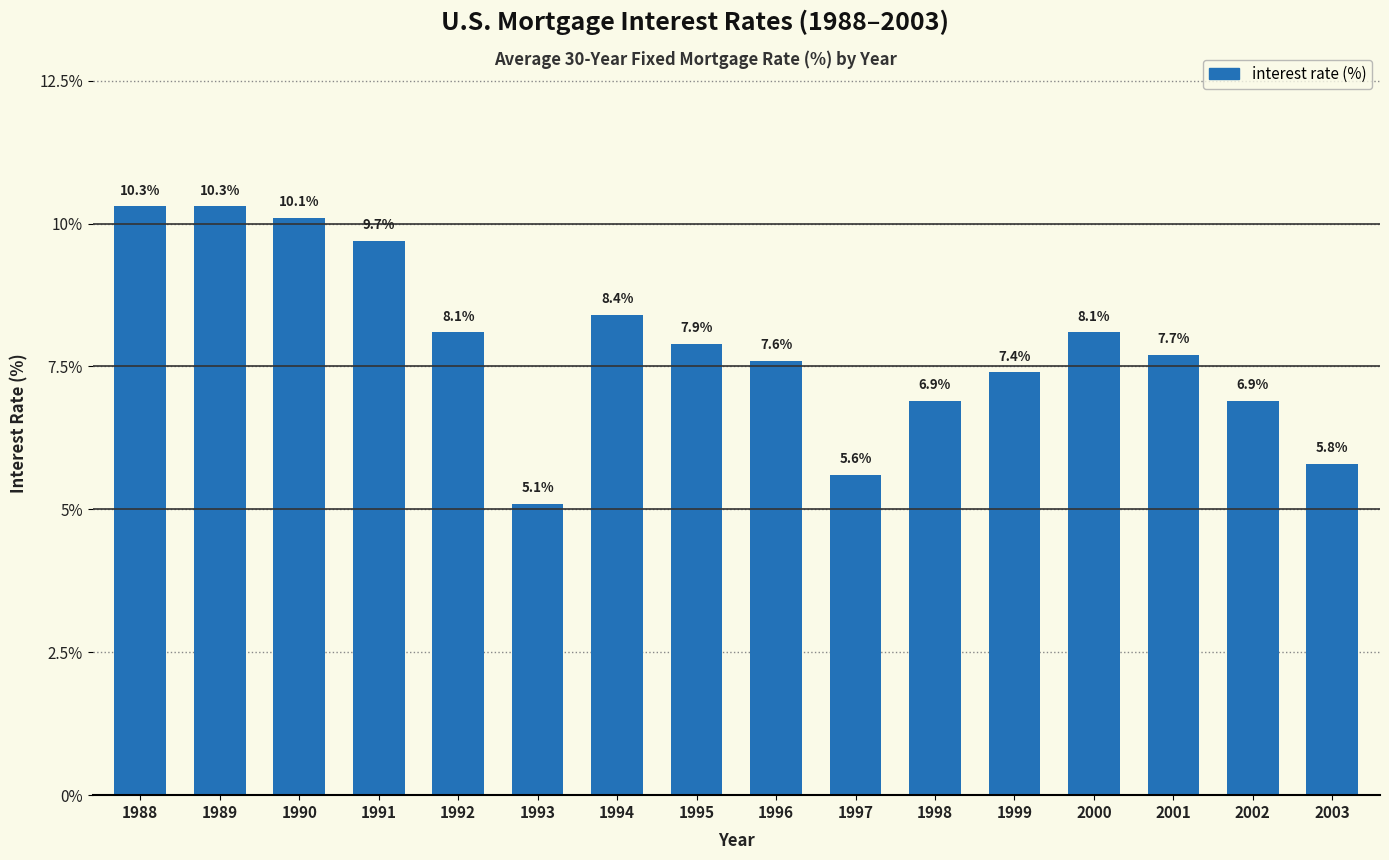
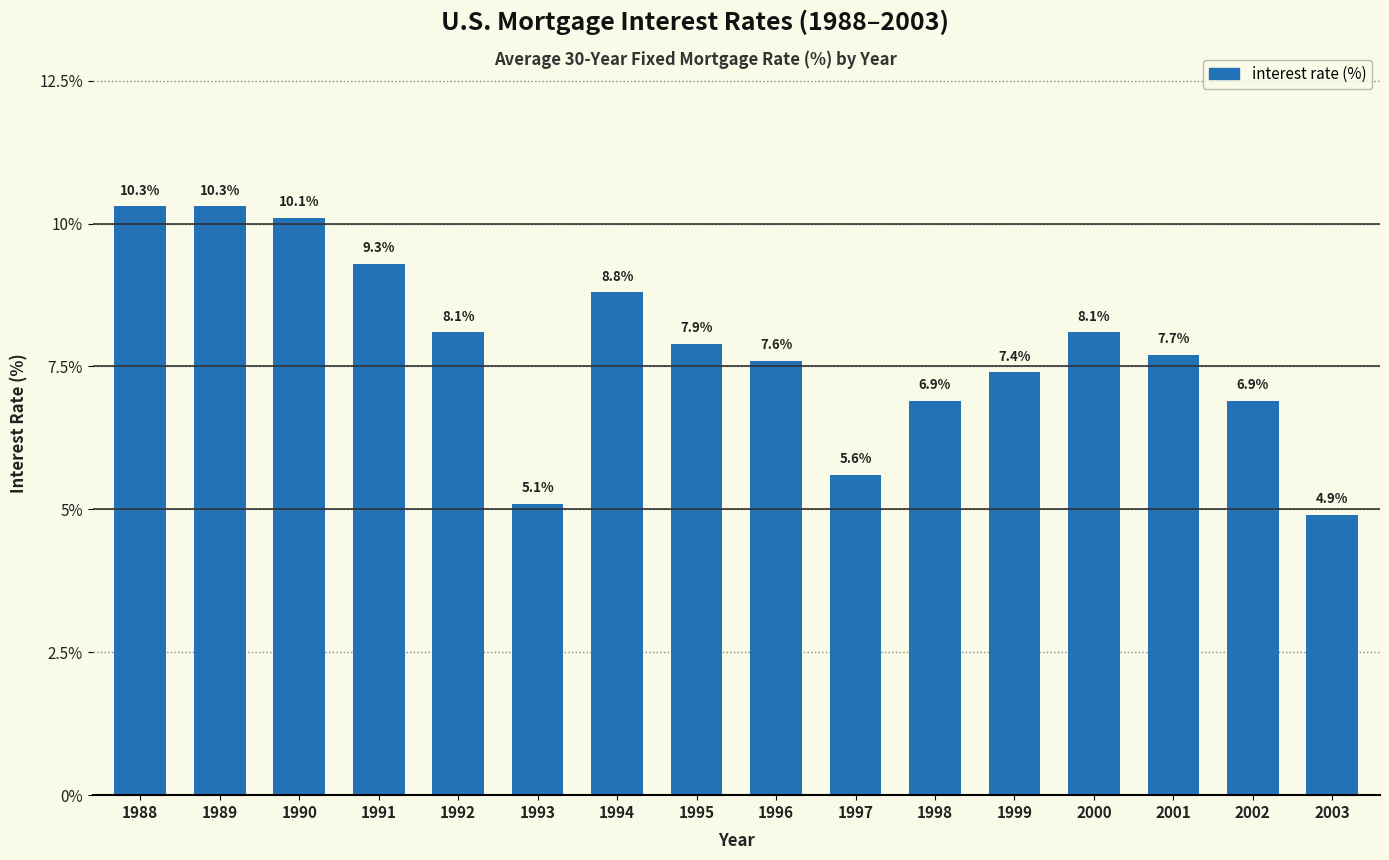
1991: 9.7% -> 9.3%
1994: 8.4% -> 8.8%
2003: 5.8% -> 4.9%
